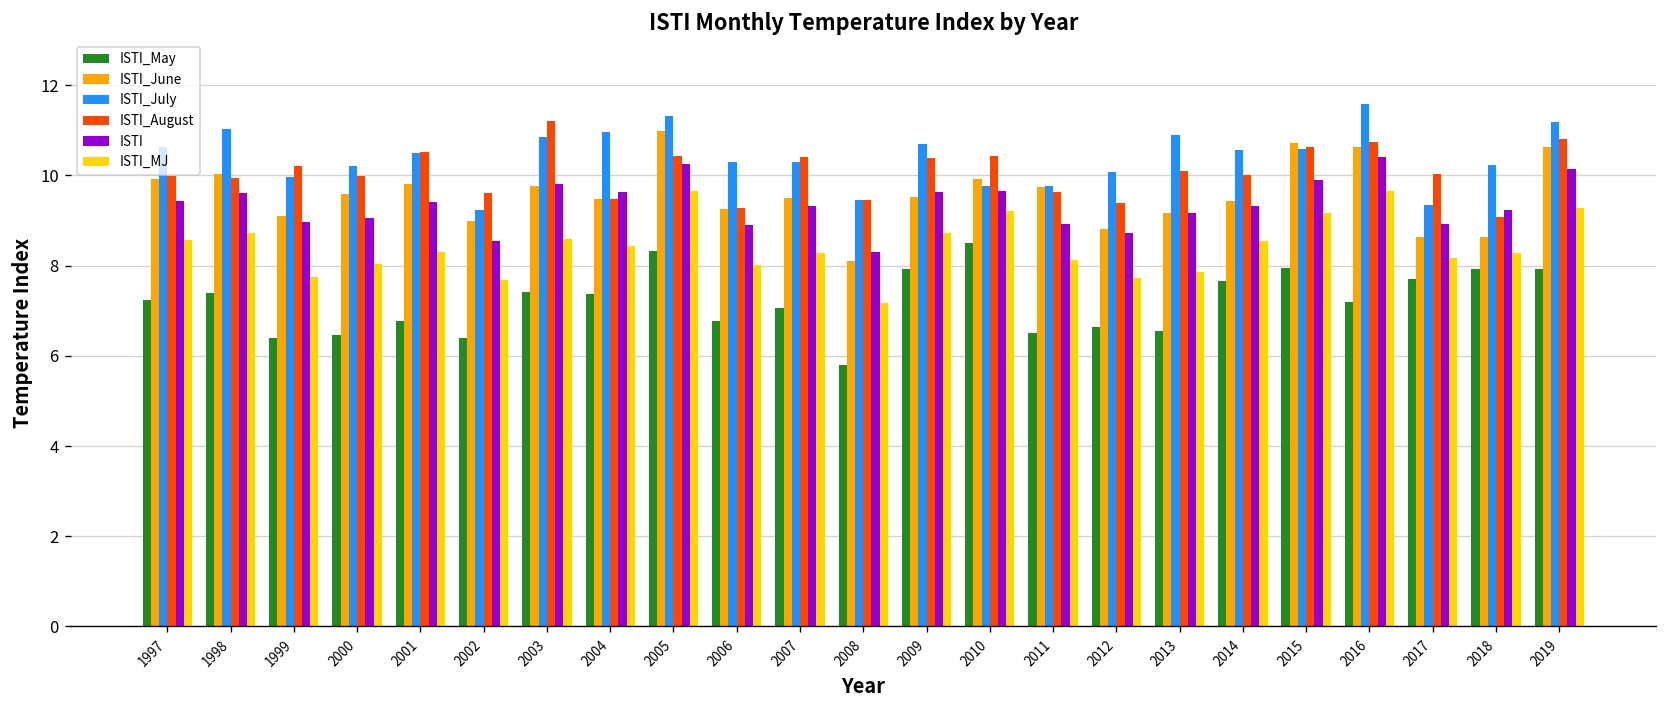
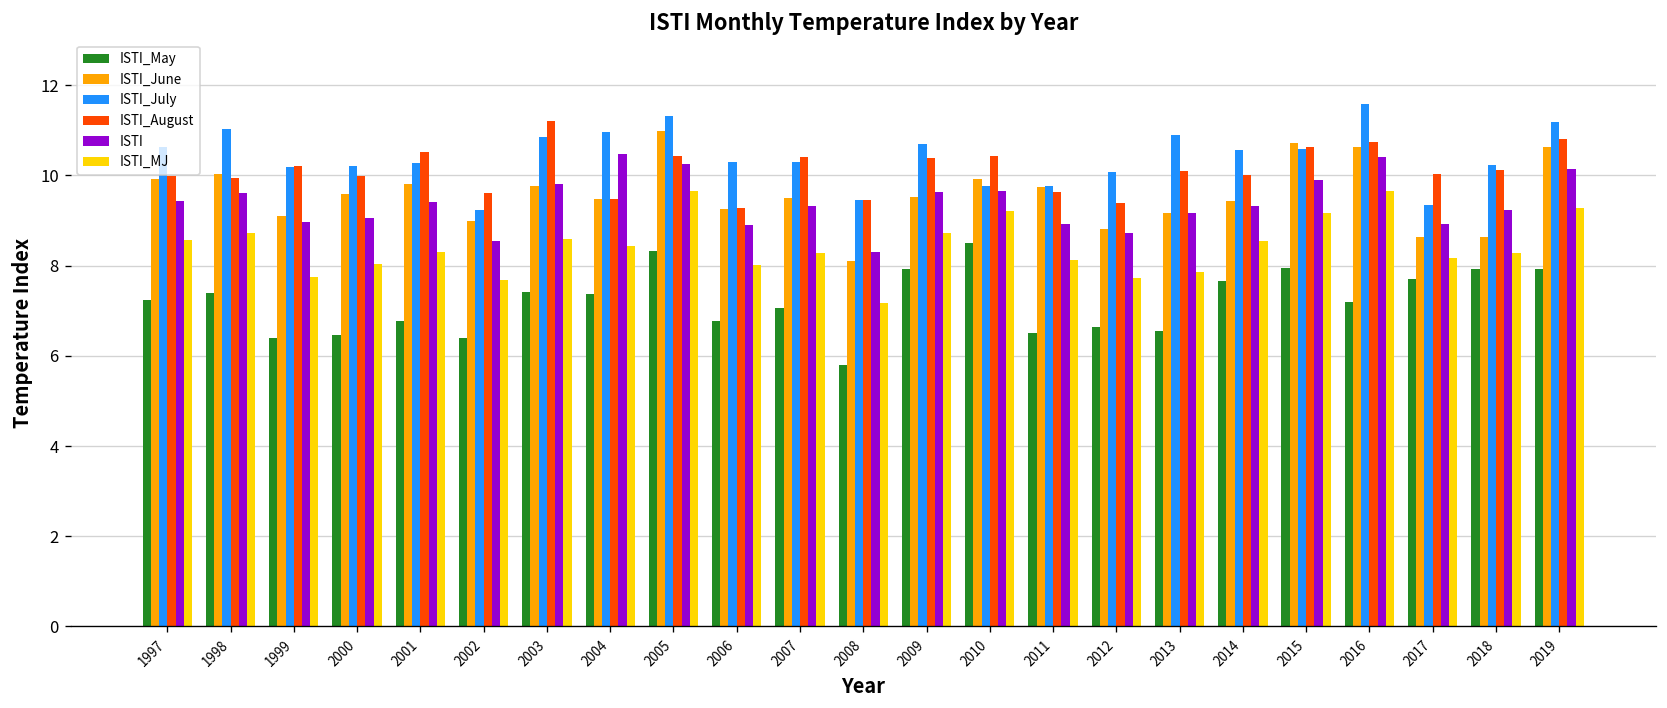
ISTI_July, 1999: 10.0 -> 10.2
ISTI_July, 2001: 10.5 -> 10.3
ISTI, 2004: 9.6 -> 10.5
ISTI_August, 2018: 9.1 -> 10.1
